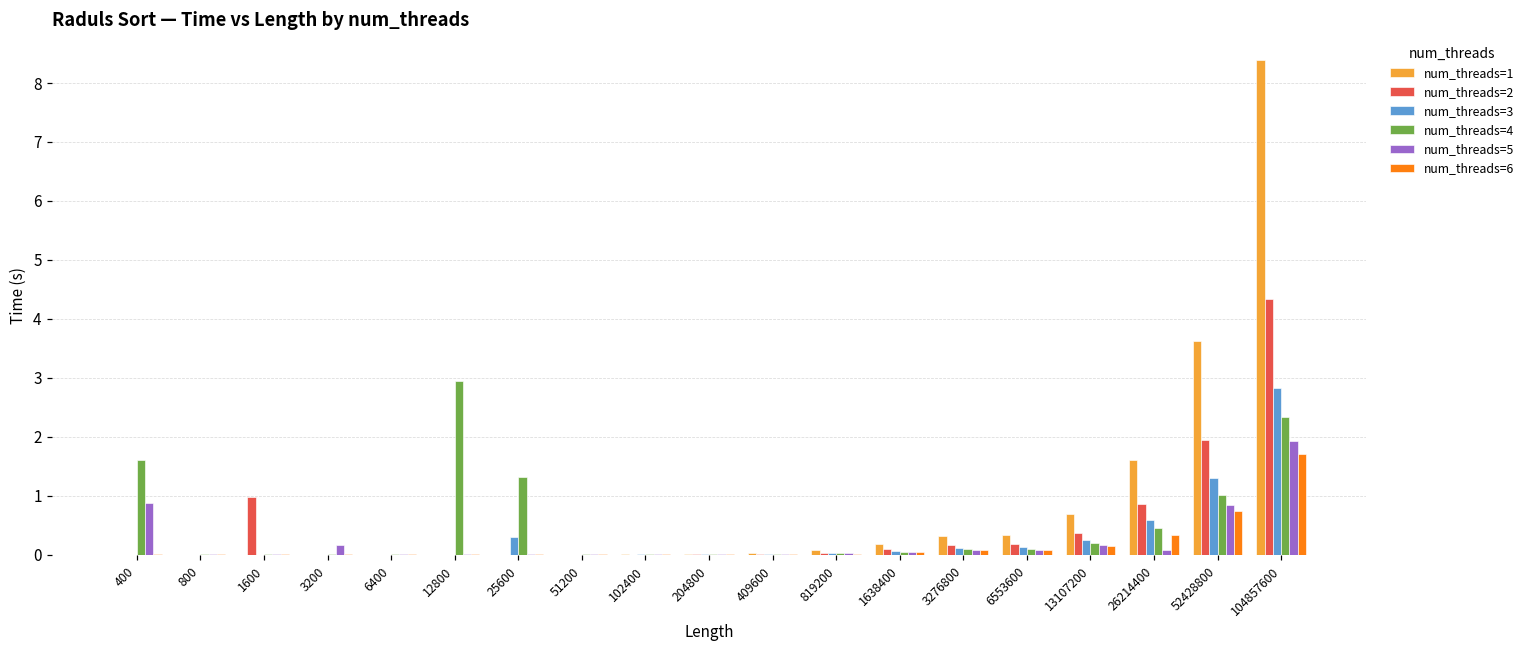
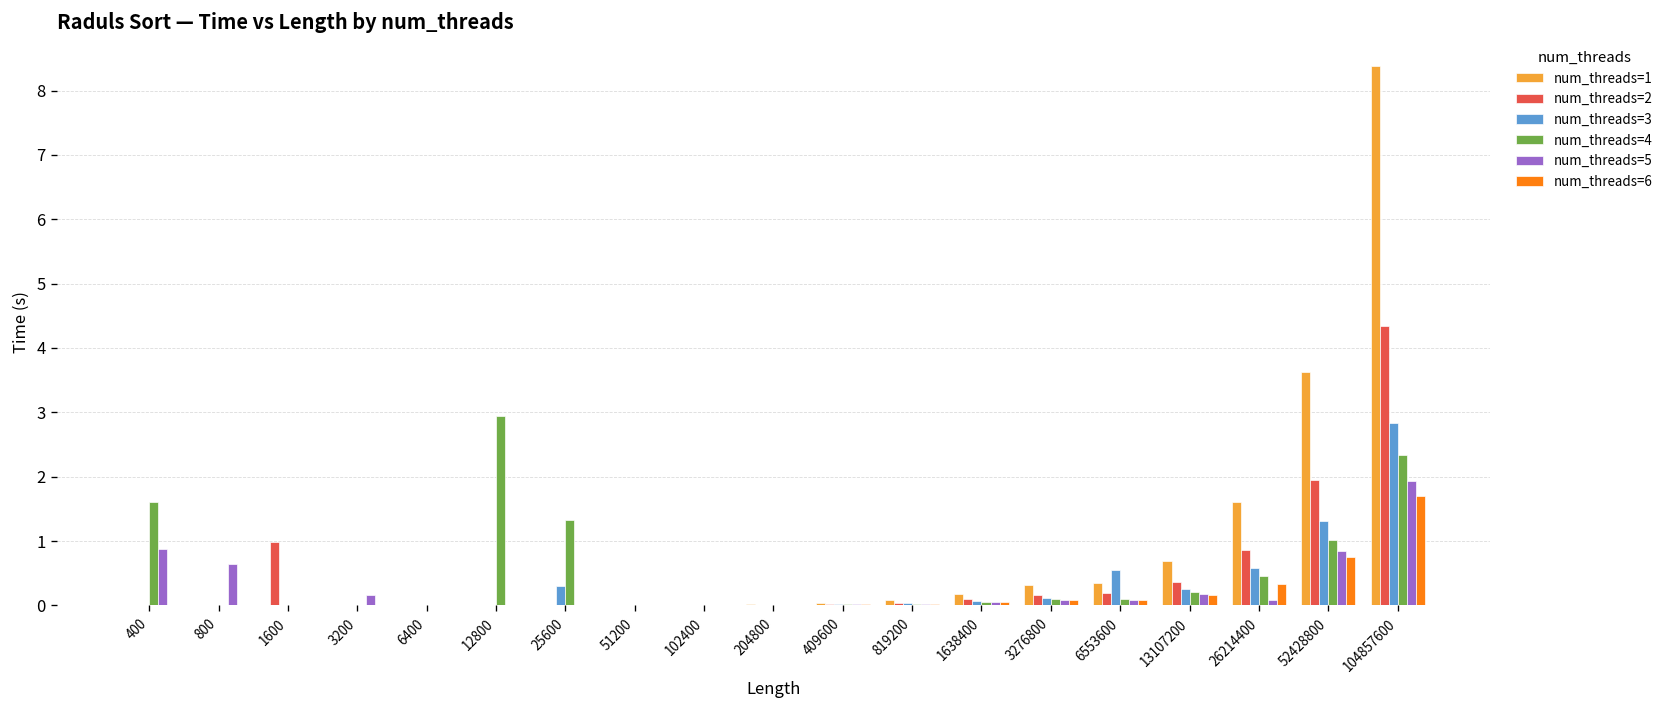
num_threads=5, 800: 0.0 -> 0.6
num_threads=3, 6553600: 0.1 -> 0.5
